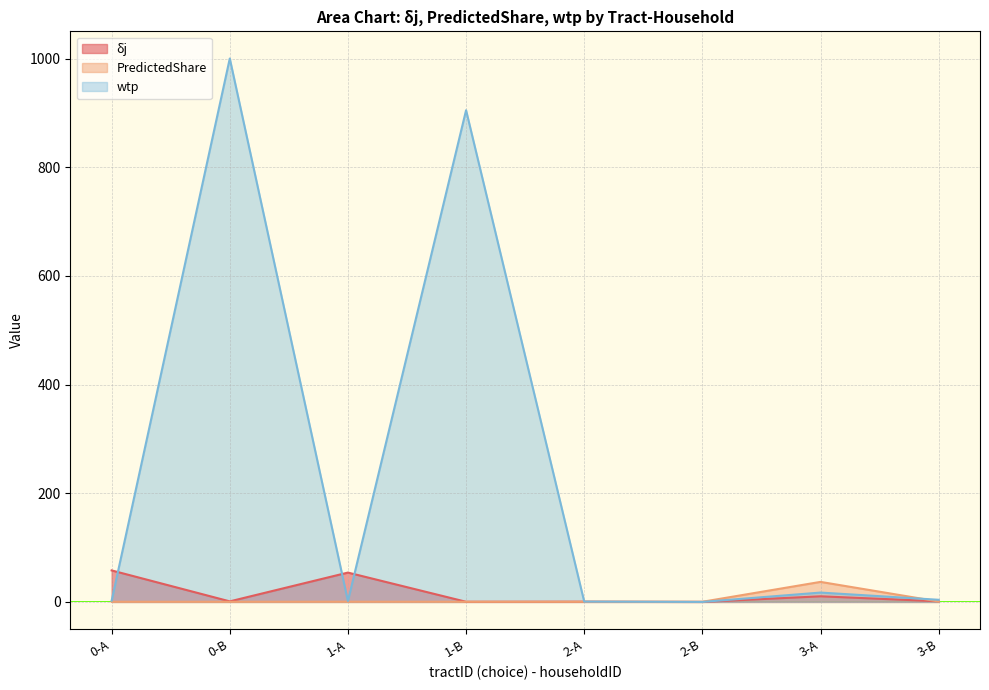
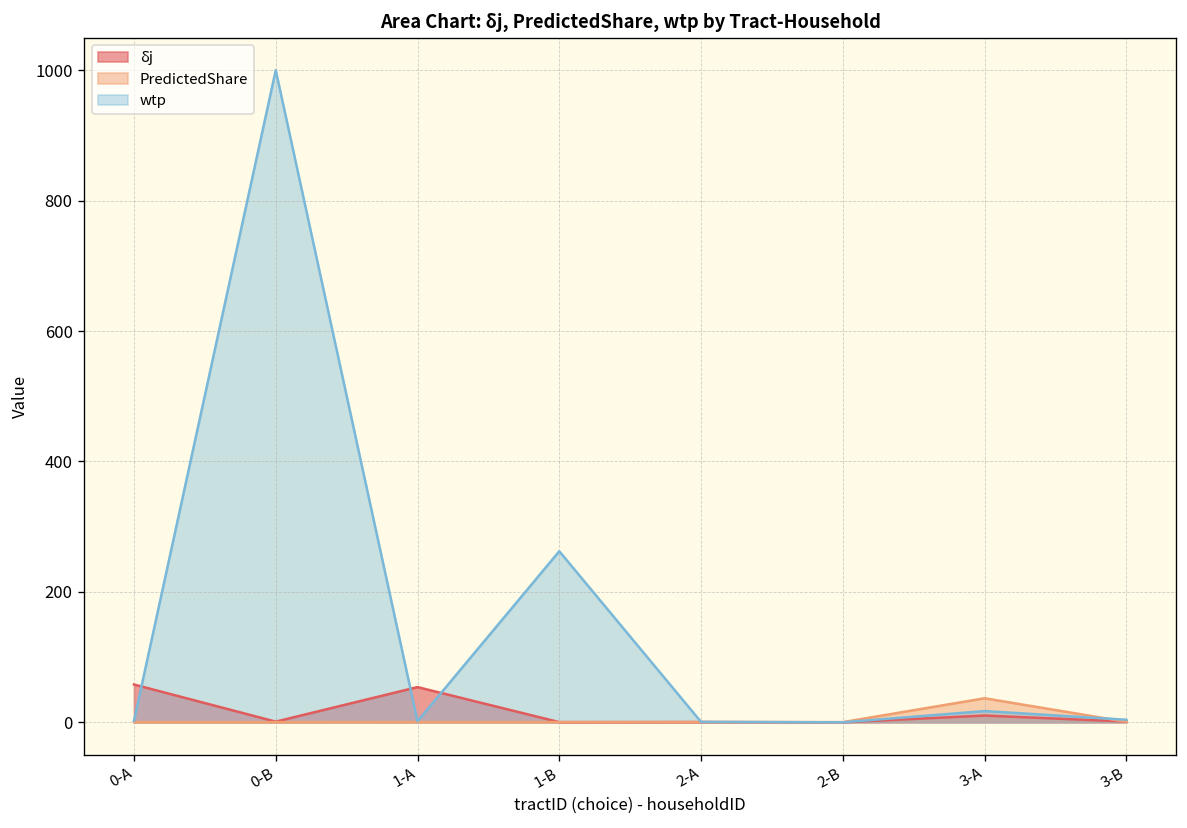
wtp, 1-B: 900 -> 260
